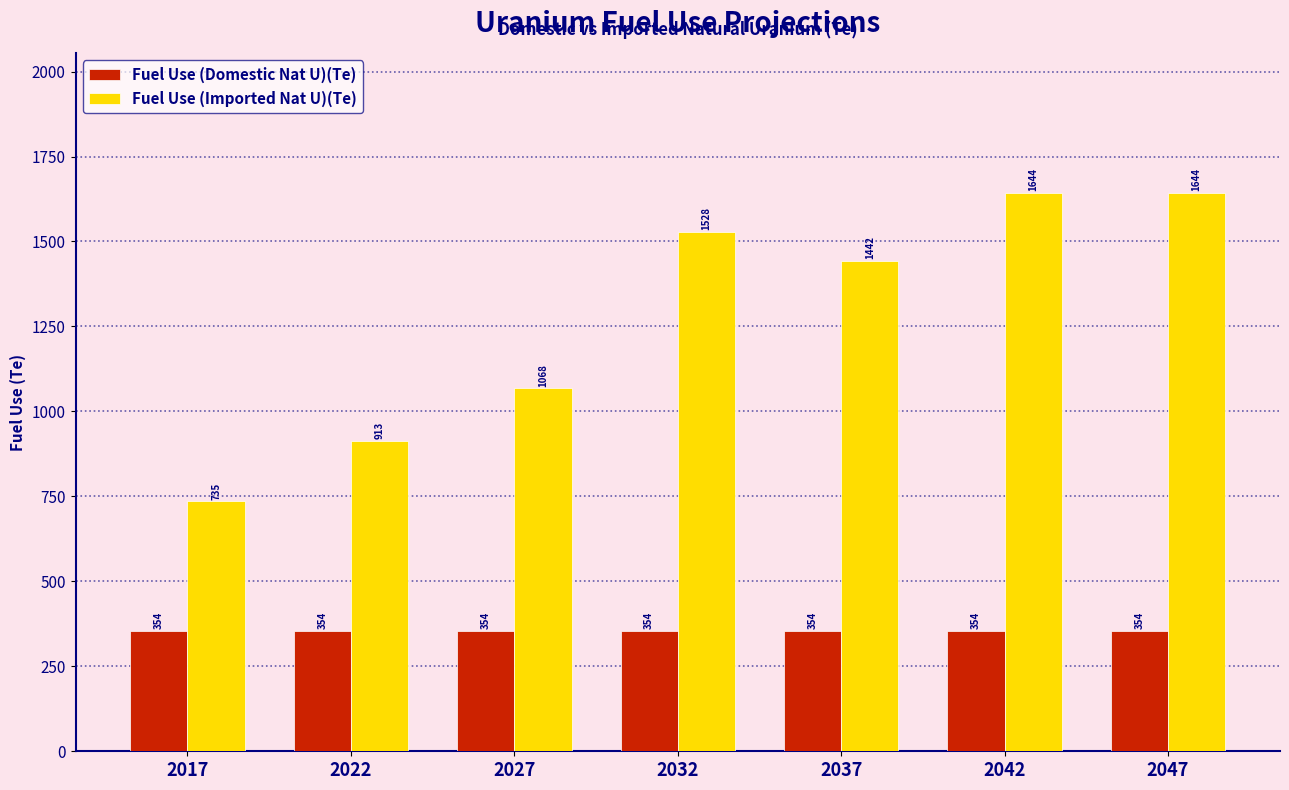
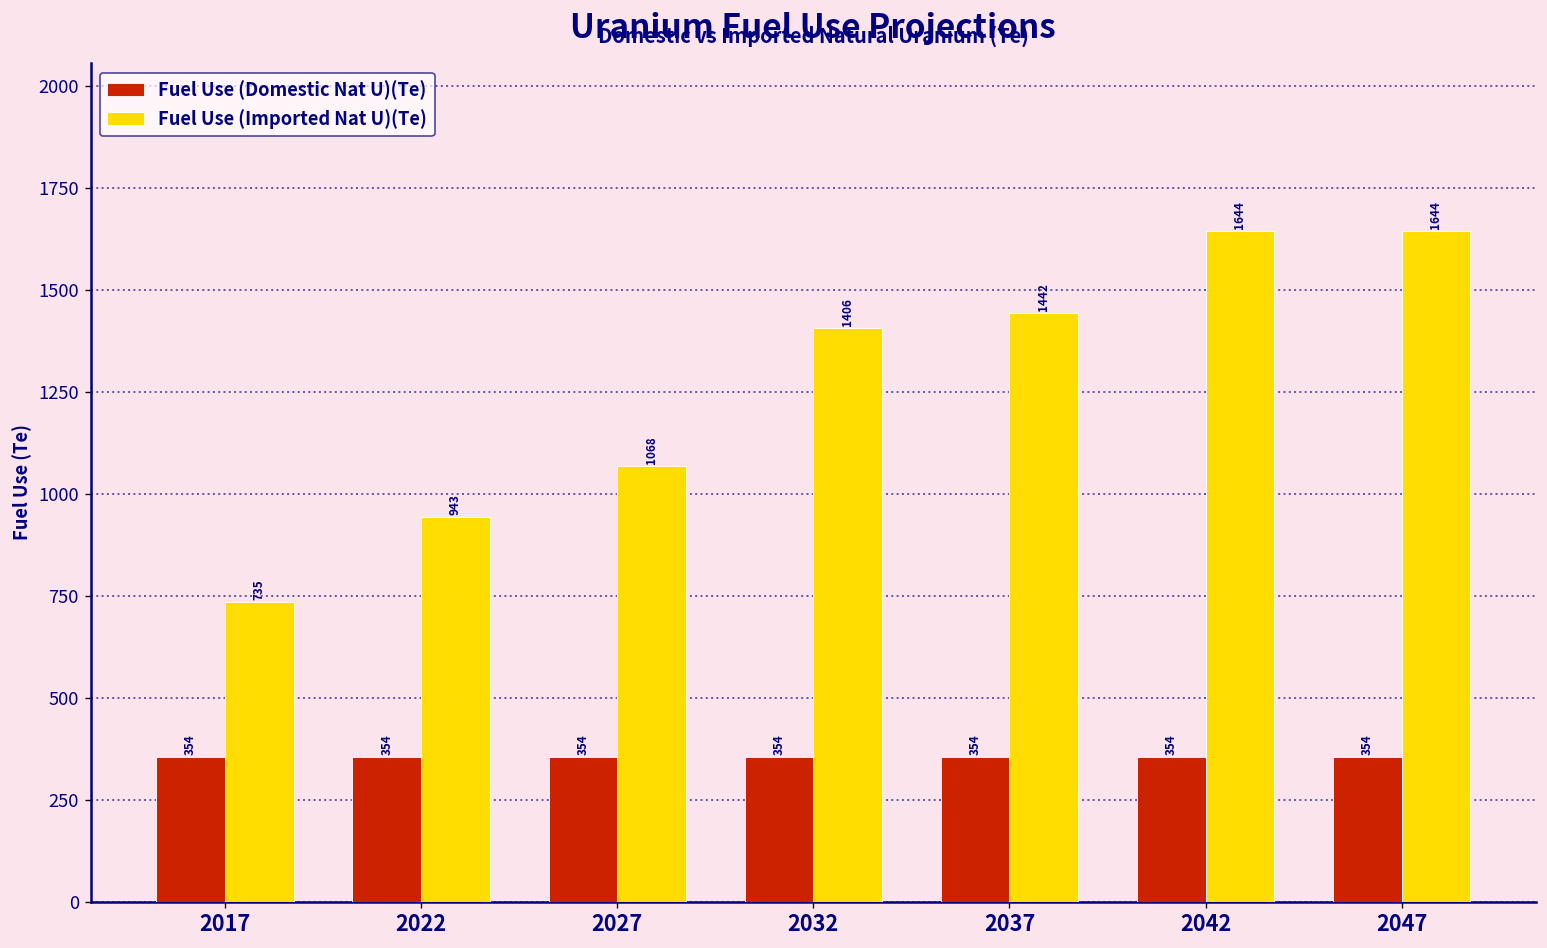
Fuel Use (Imported Nat U)(Te), 2022: 913 -> 943
Fuel Use (Imported Nat U)(Te), 2032: 1528 -> 1406
